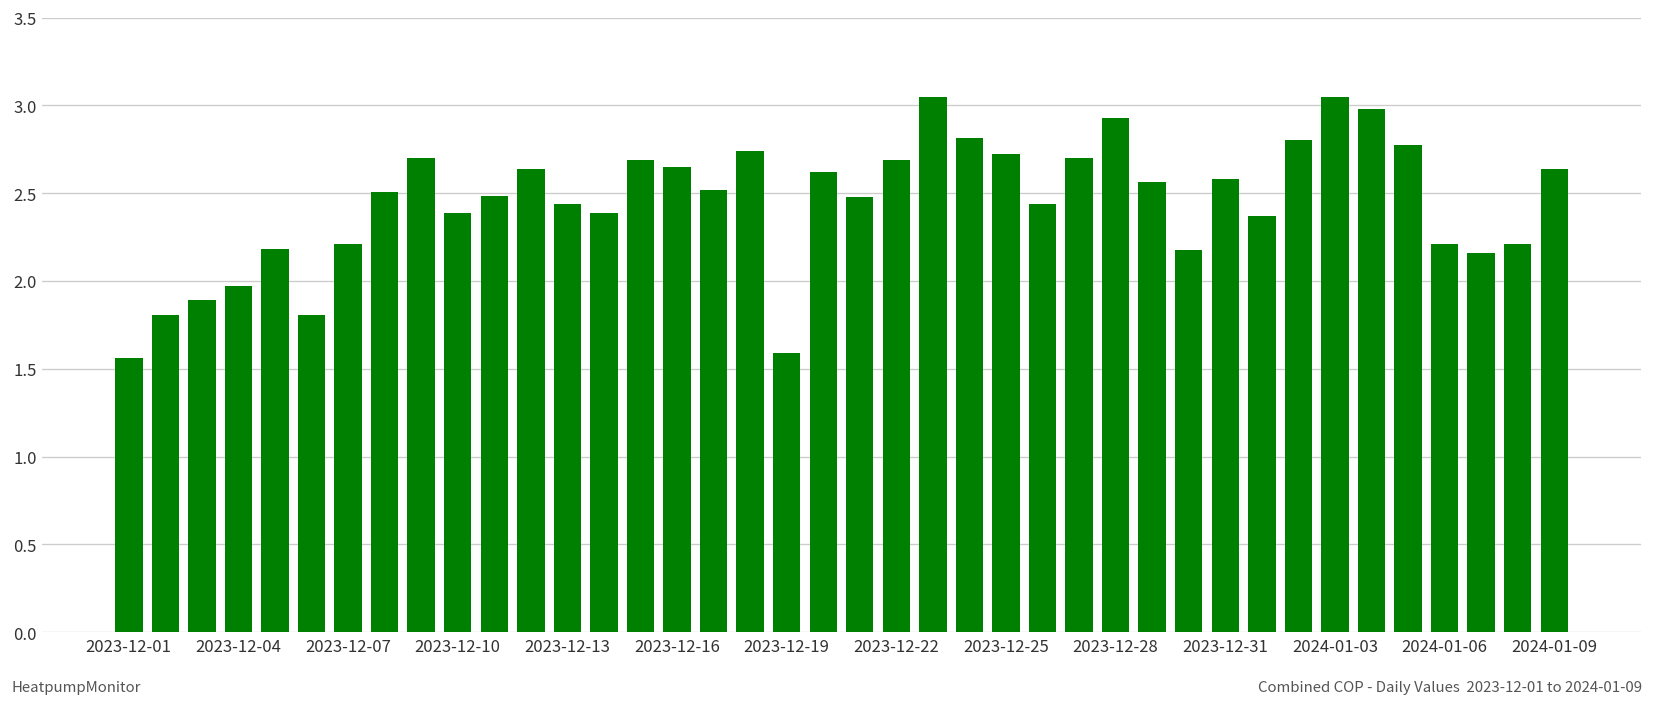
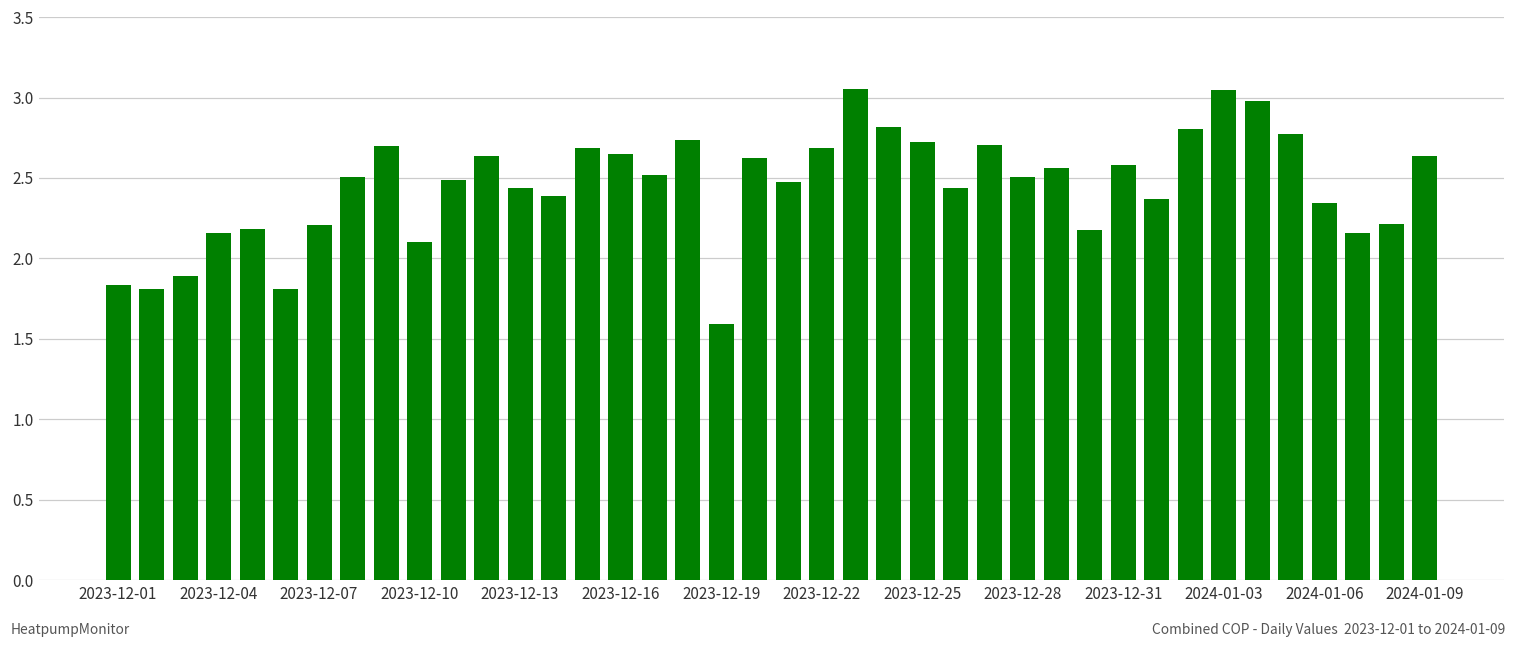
2023-12-01: 1.56 -> 1.83
2023-12-04: 1.97 -> 2.16
2023-12-10: 2.39 -> 2.11
2023-12-28: 2.93 -> 2.51
2024-01-06: 2.21 -> 2.35
